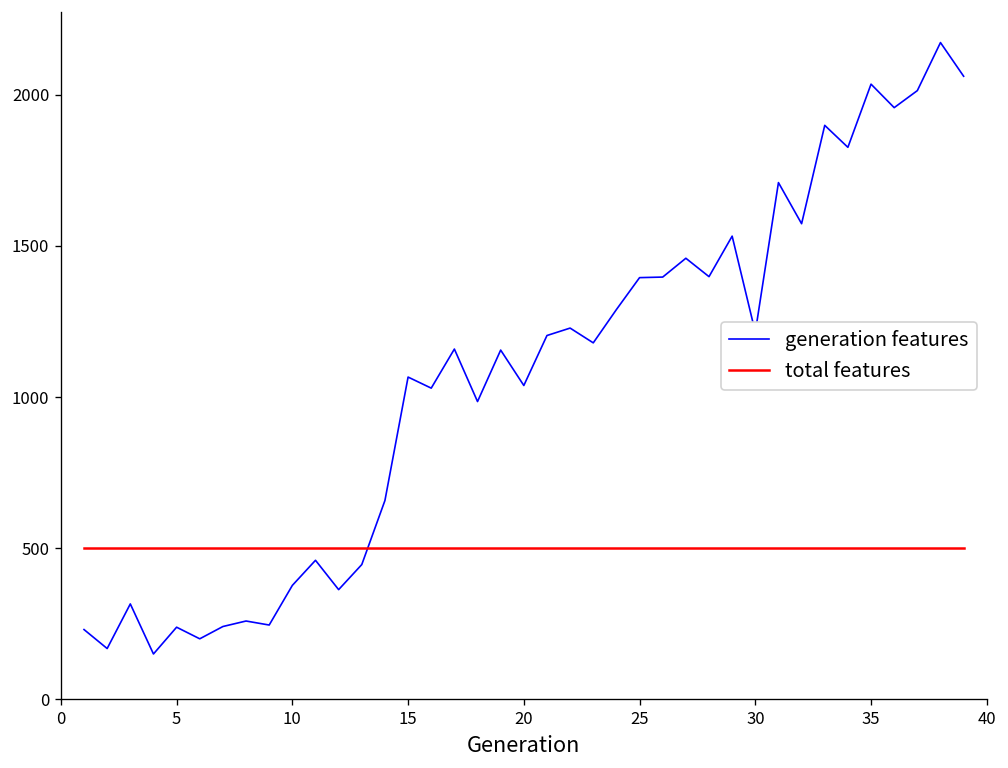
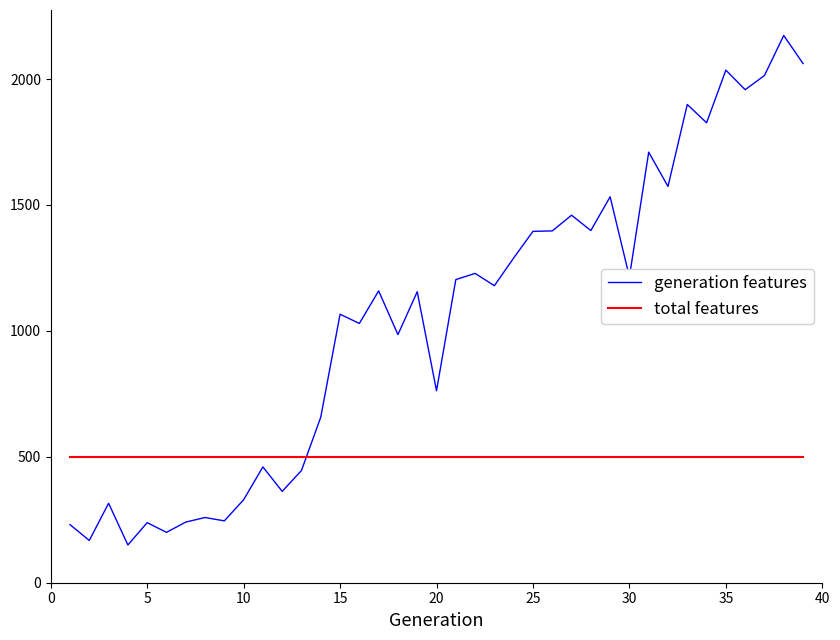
generation features, 10: 380 -> 330
generation features, 20: 1040 -> 760
